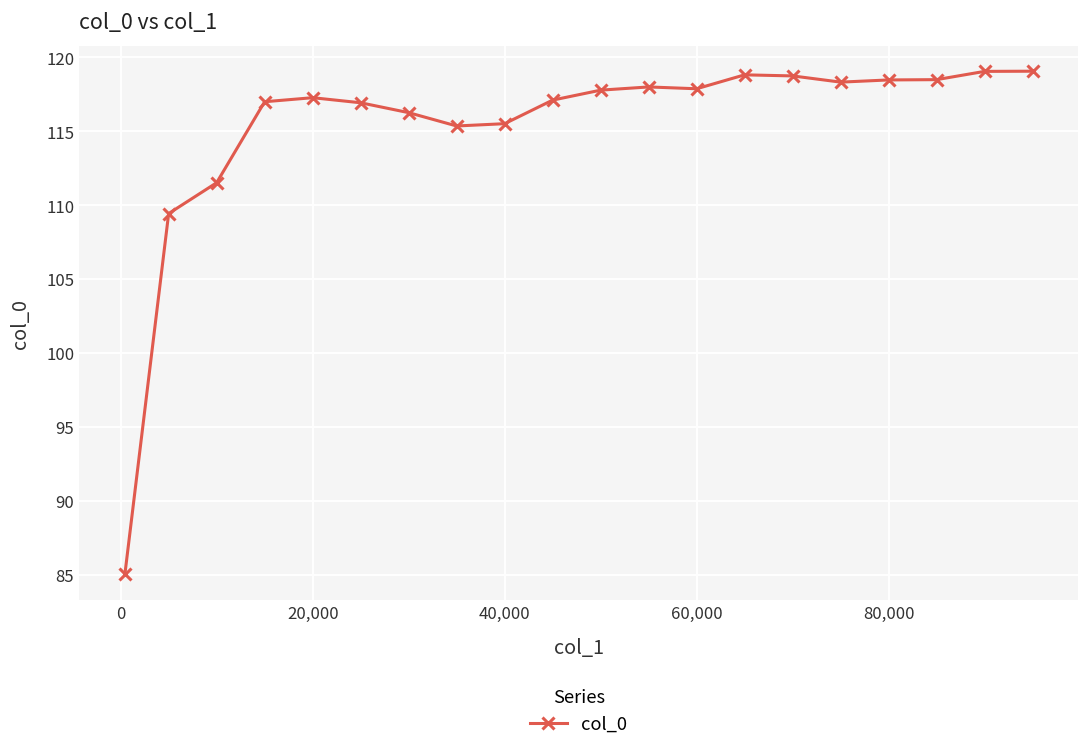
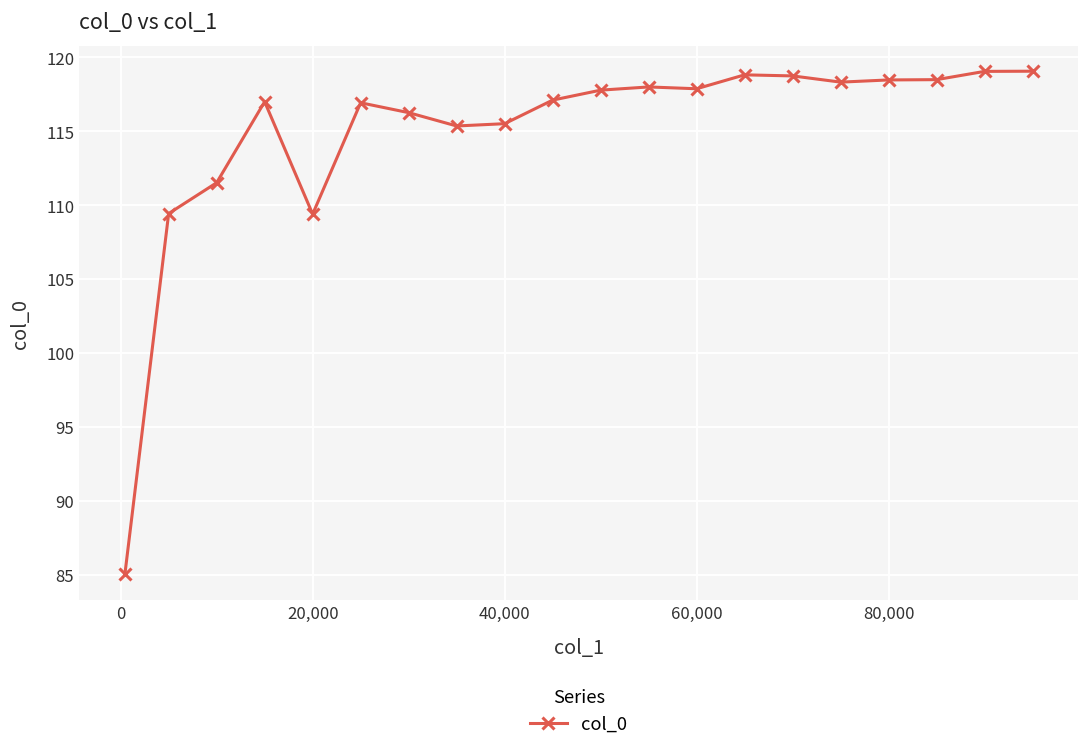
20,000: 117.3 -> 109.4
